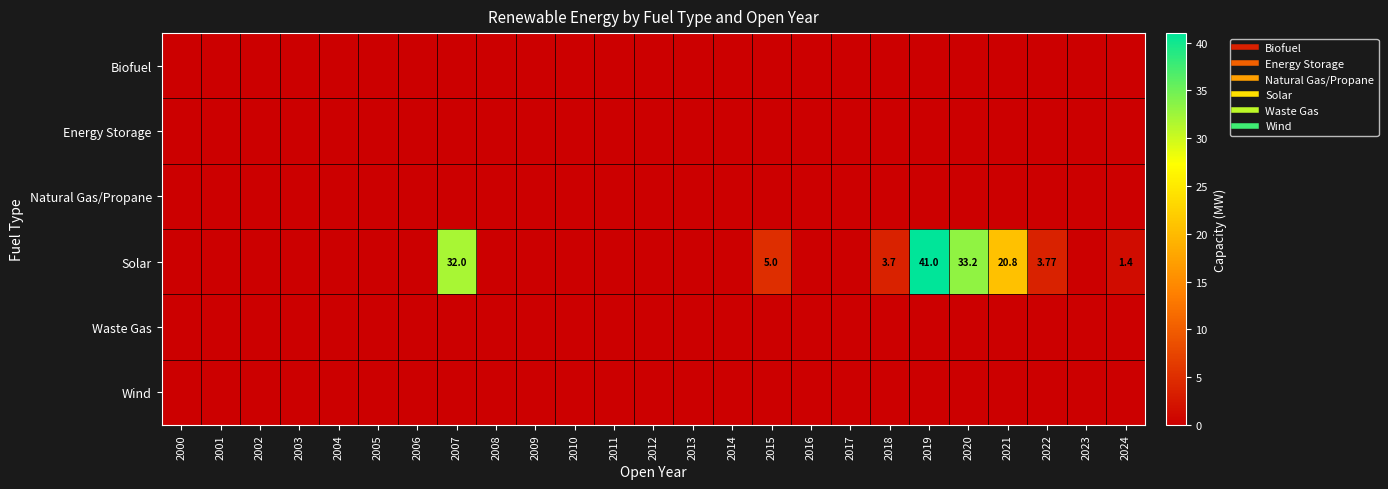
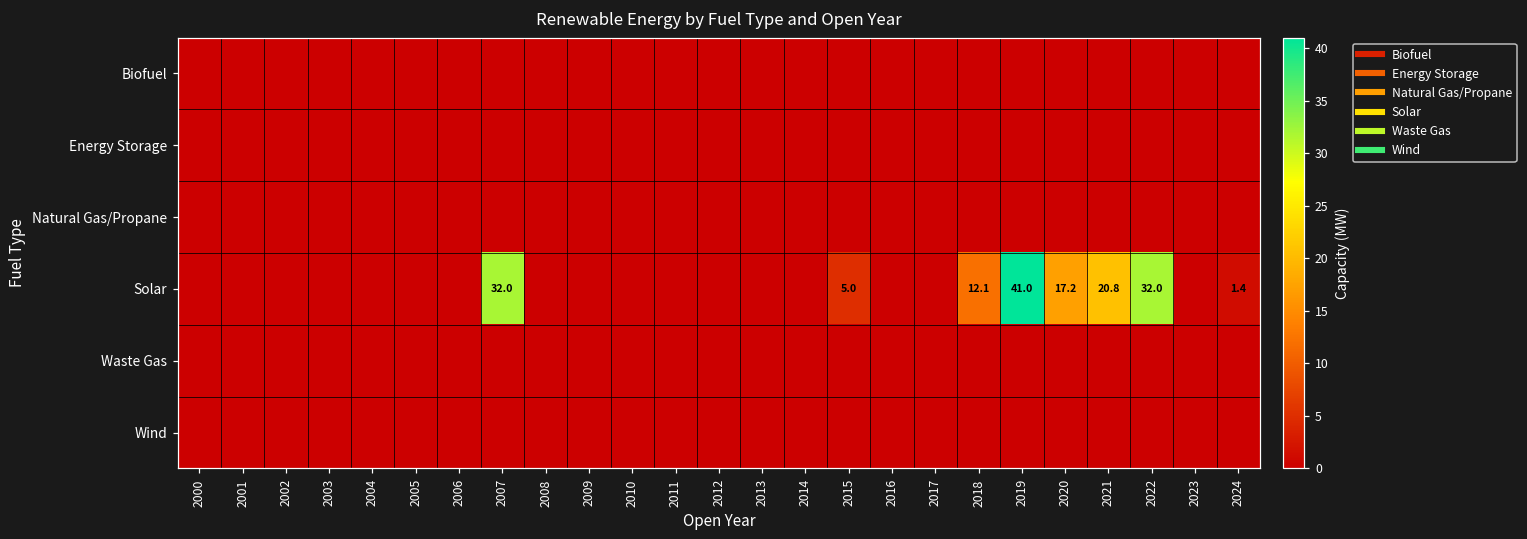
Solar, 2018: 3.7 -> 12.1
Solar, 2020: 33.2 -> 17.2
Solar, 2022: 3.77 -> 32.0
